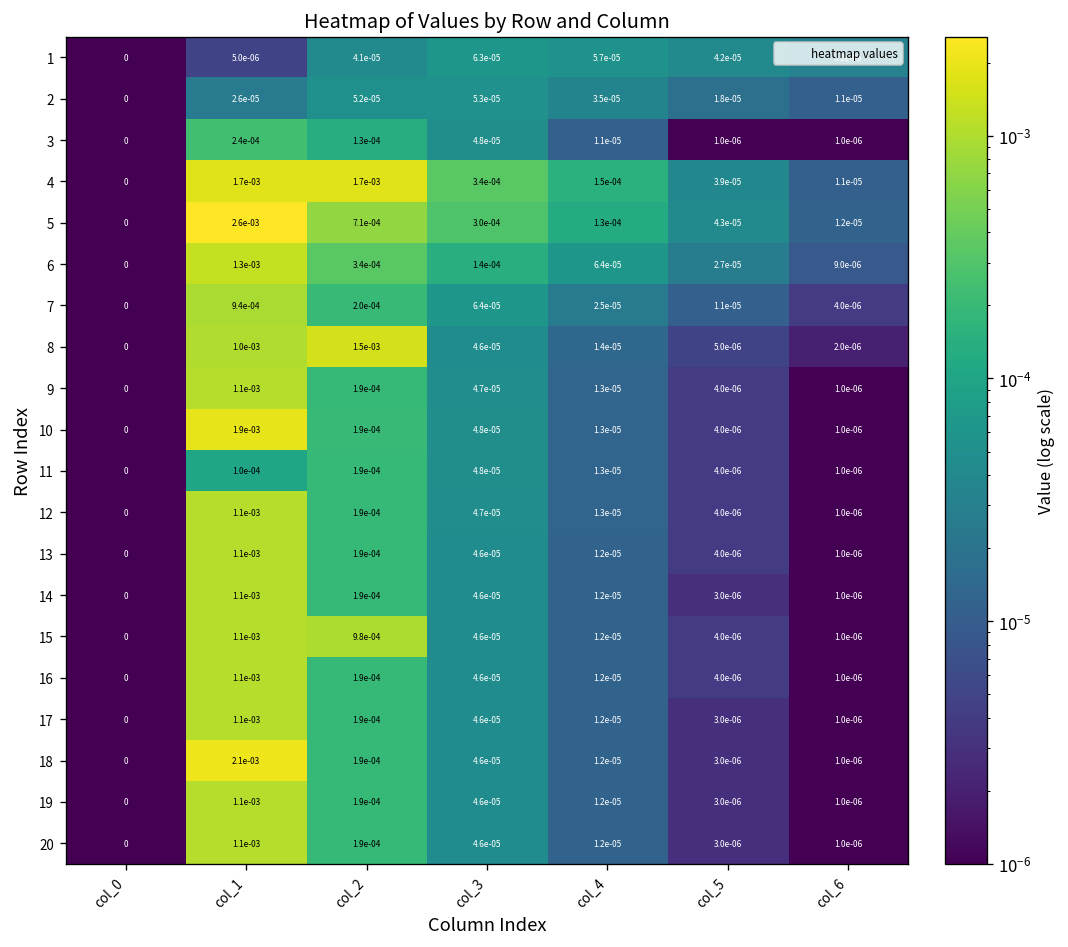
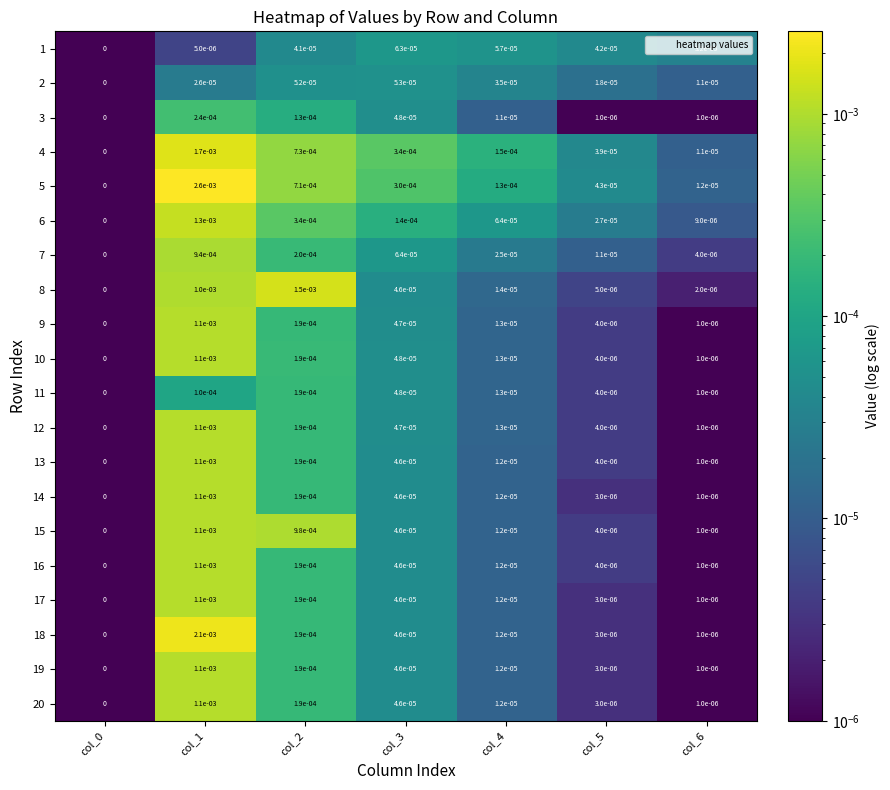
4, col_2: 1.7e-03 -> 7.3e-04
10, col_1: 1.9e-03 -> 1.1e-03
